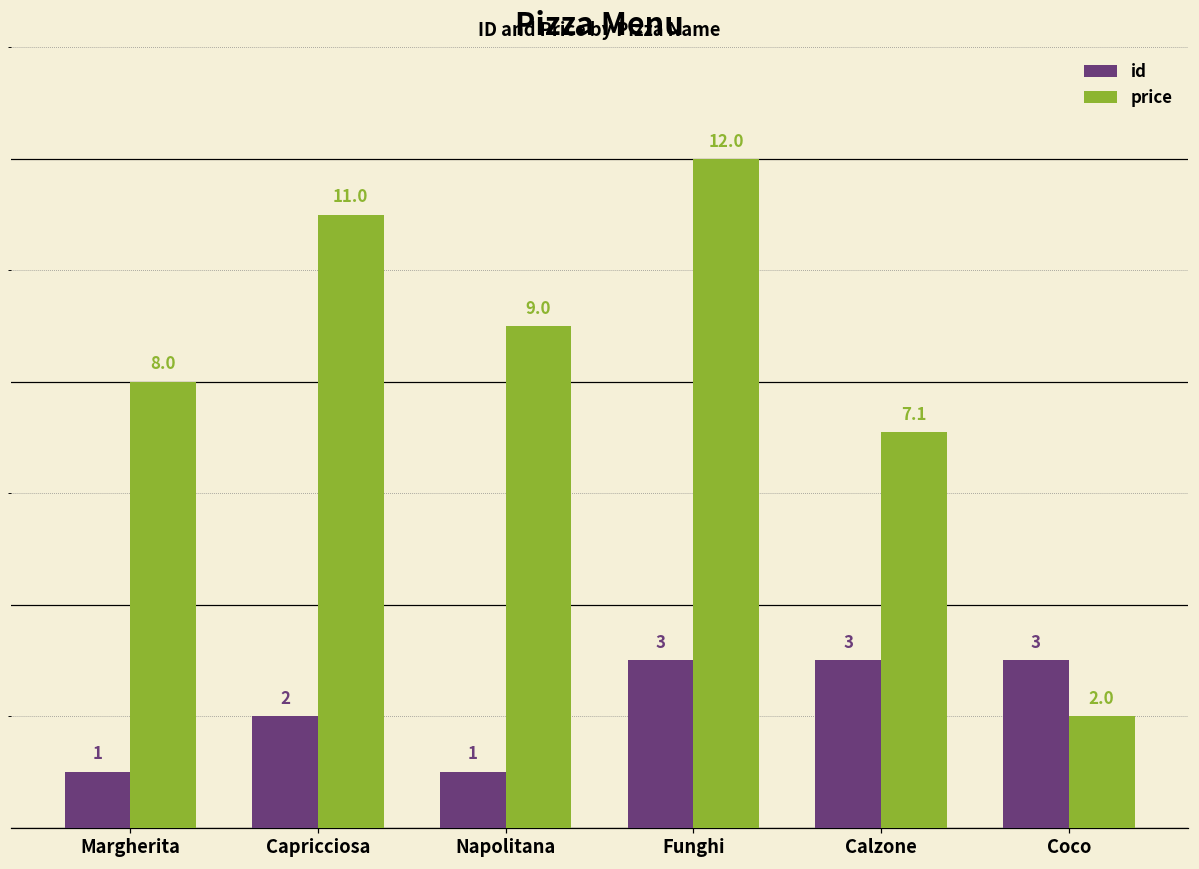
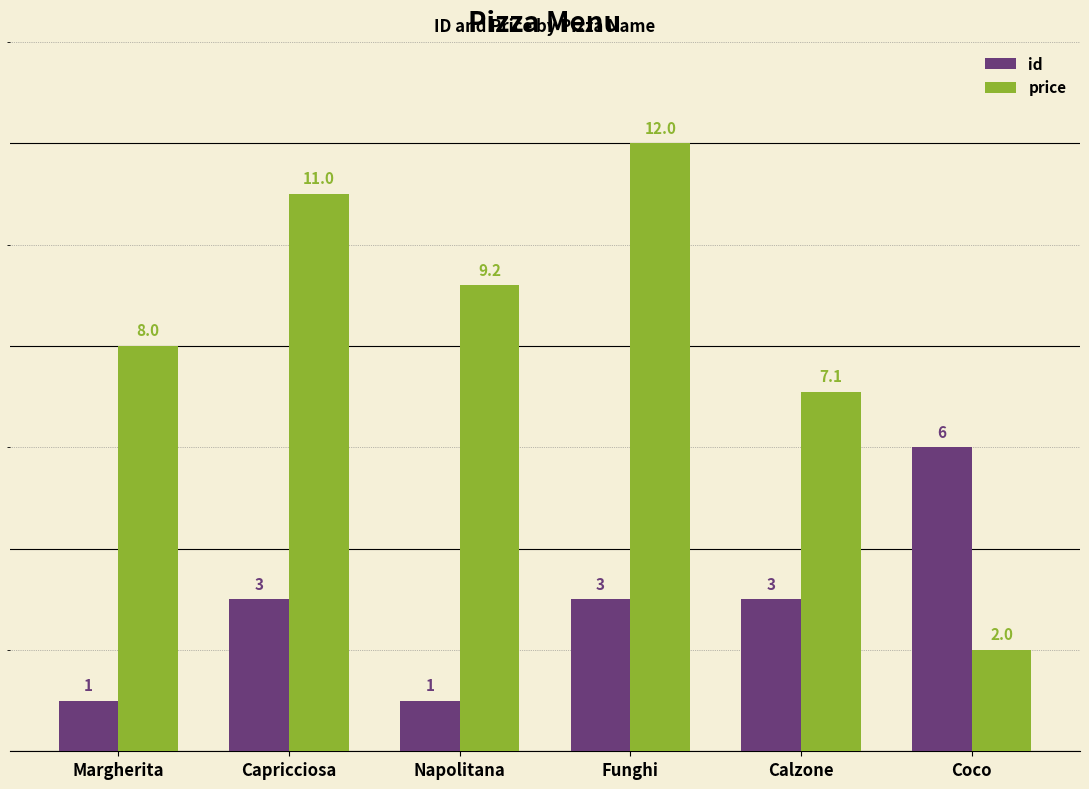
id, Capricciosa: 2 -> 3
price, Napolitana: 9.0 -> 9.2
id, Coco: 3 -> 6
